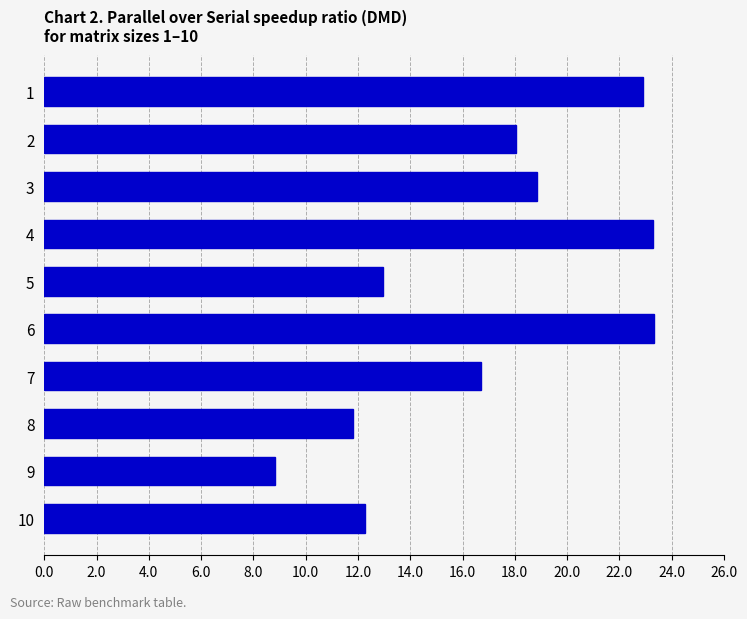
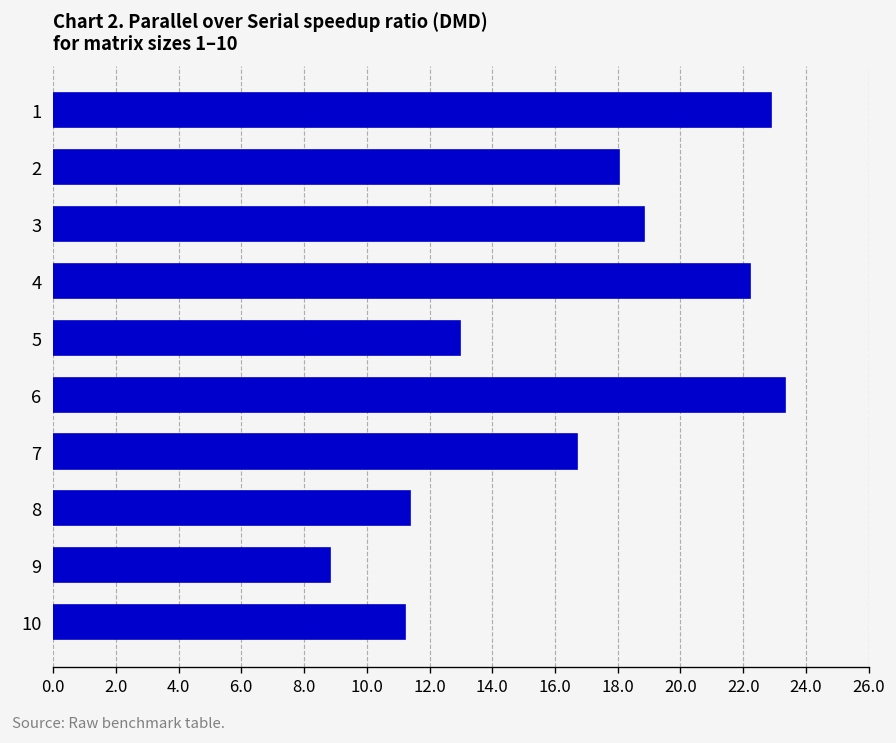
4: 23.3 -> 22.2
8: 11.8 -> 11.4
10: 12.3 -> 11.2
